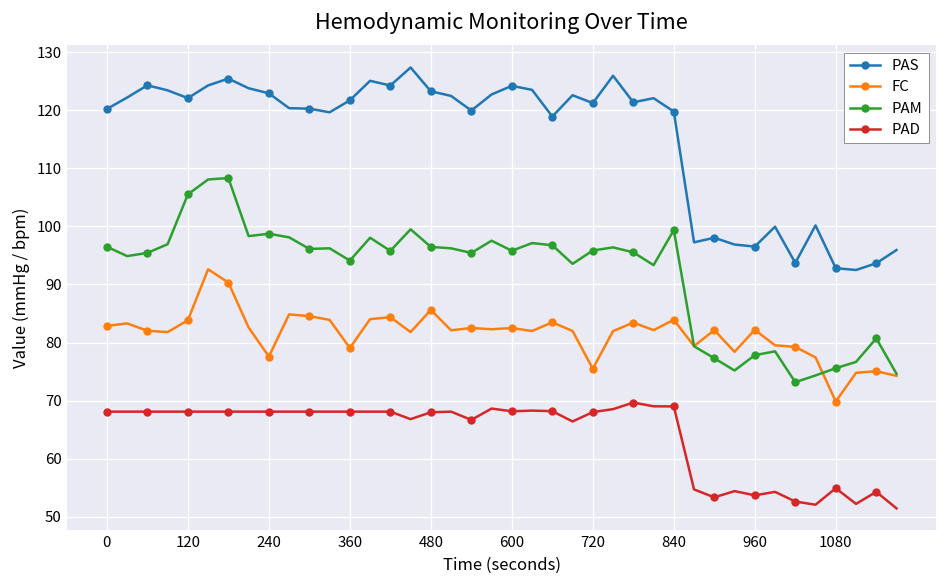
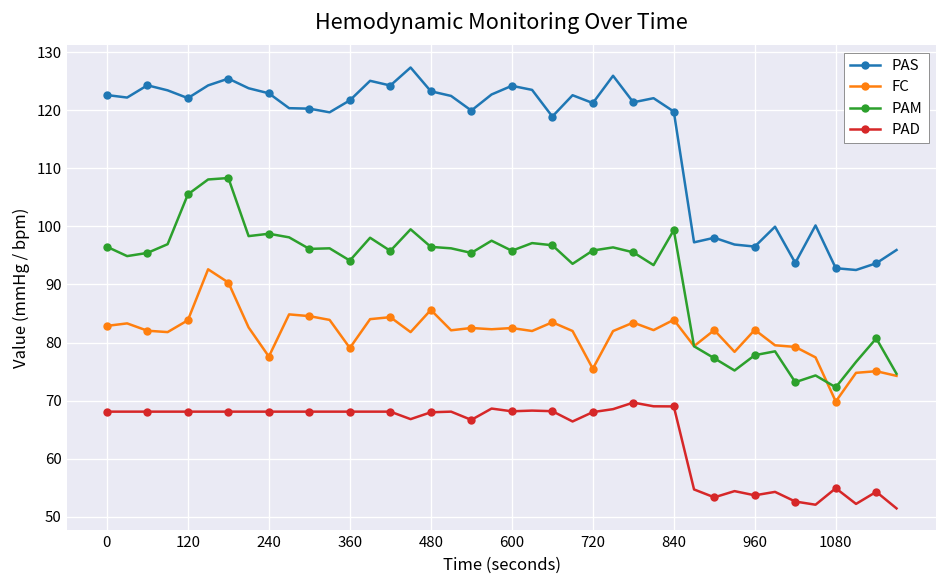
PAS, 0: 120 -> 123
PAM, 1080: 76 -> 72
